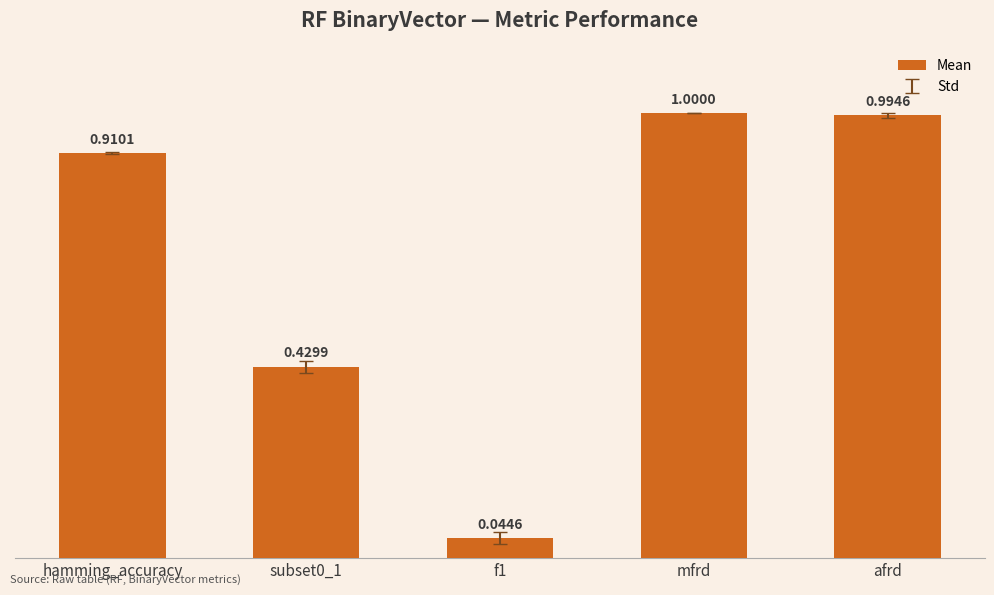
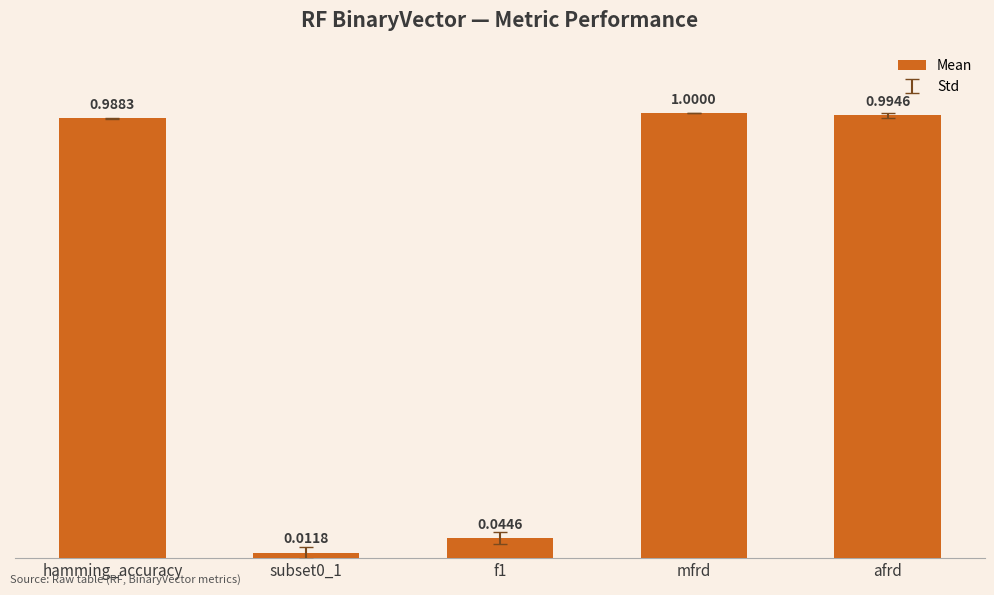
Mean, hamming_accuracy: 0.9101 -> 0.9883
Mean, subset0_1: 0.4299 -> 0.0118
